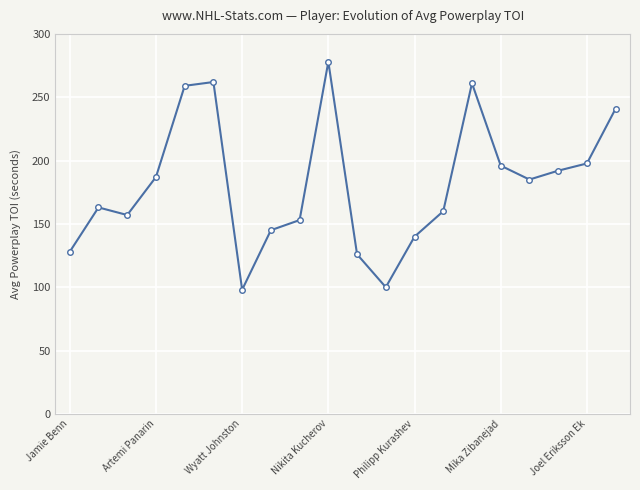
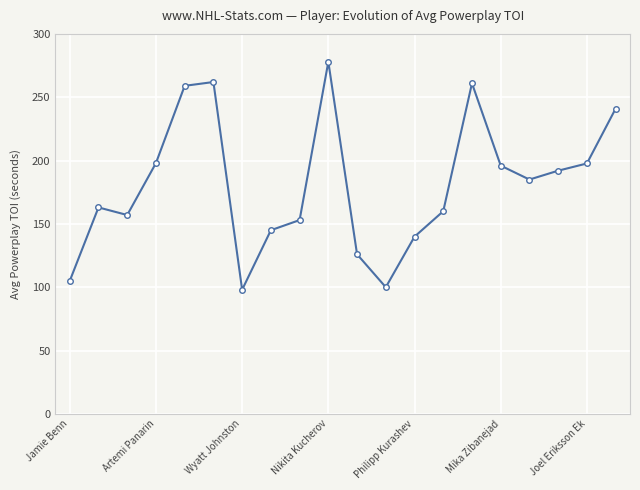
Jamie Benn: 128 -> 105
Artemi Panarin: 187 -> 198
